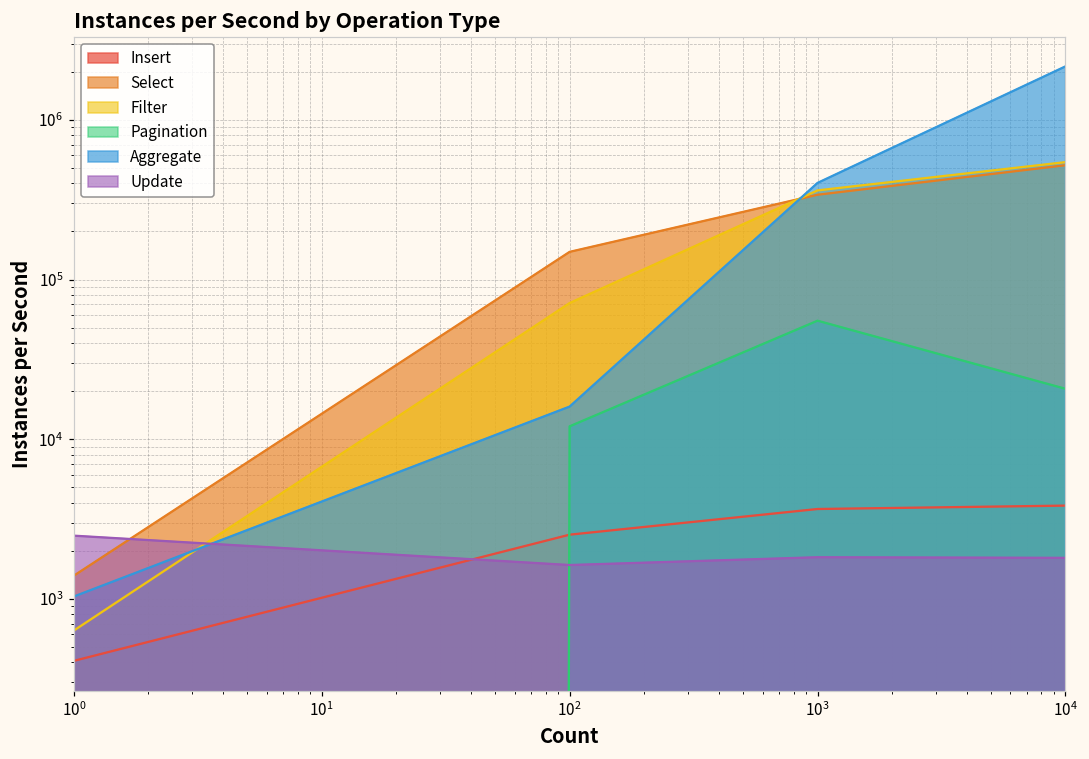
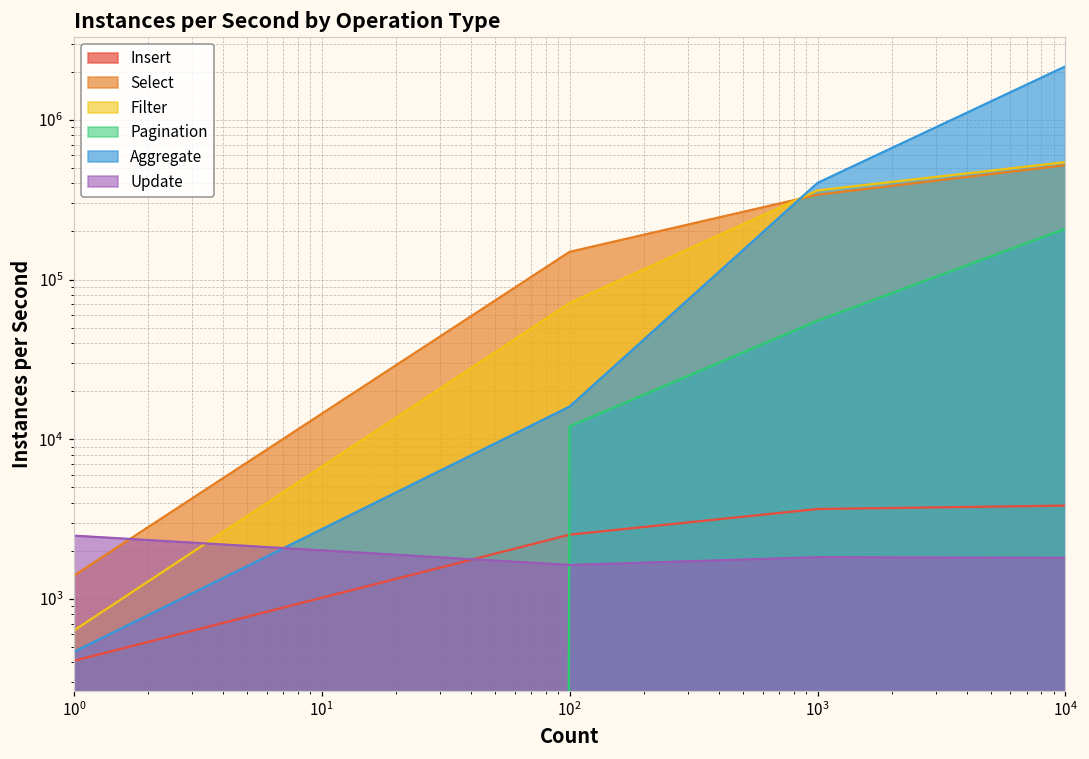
Aggregate, 10^0: 1000 -> 470
Pagination, 10^4: 21000 -> 210000
